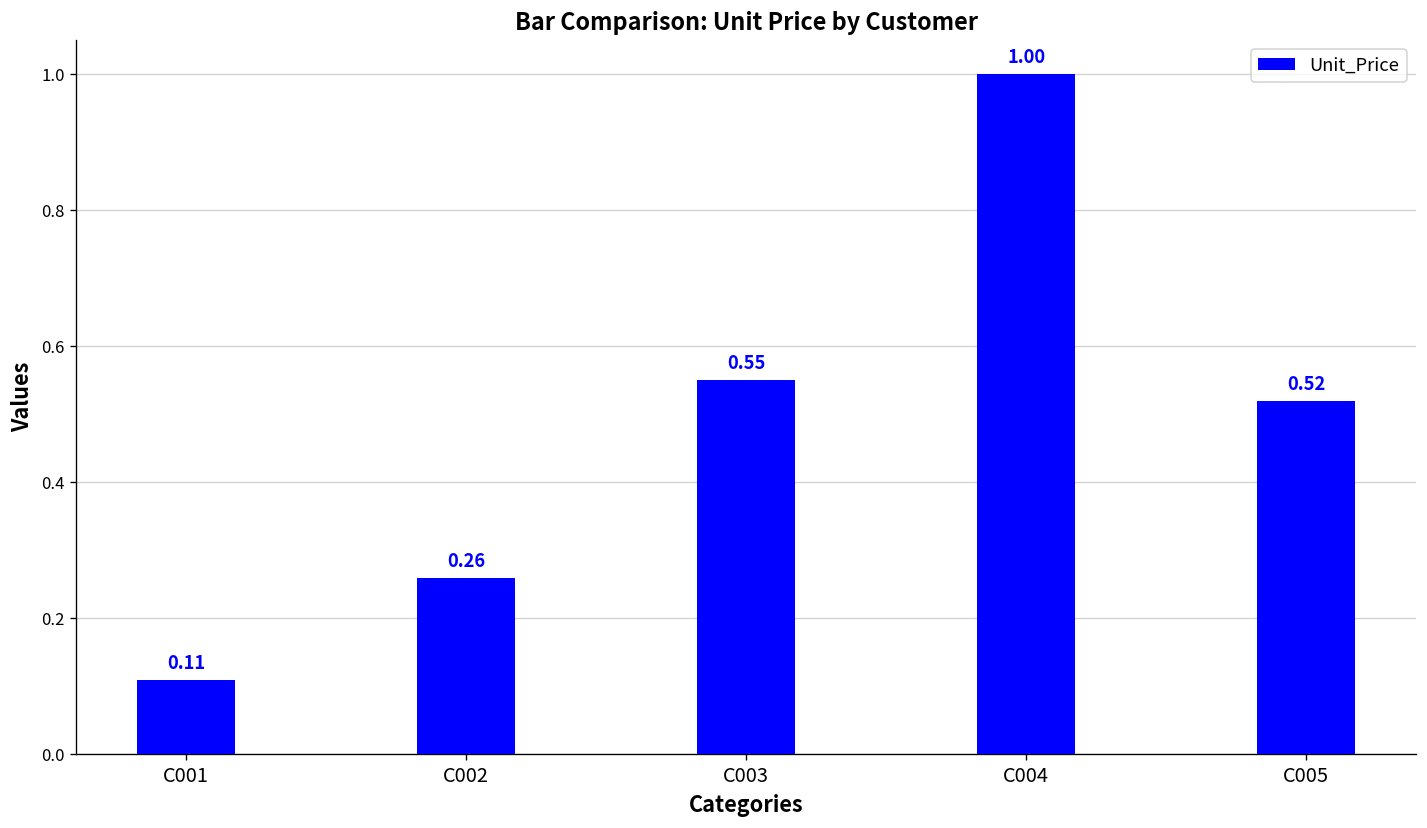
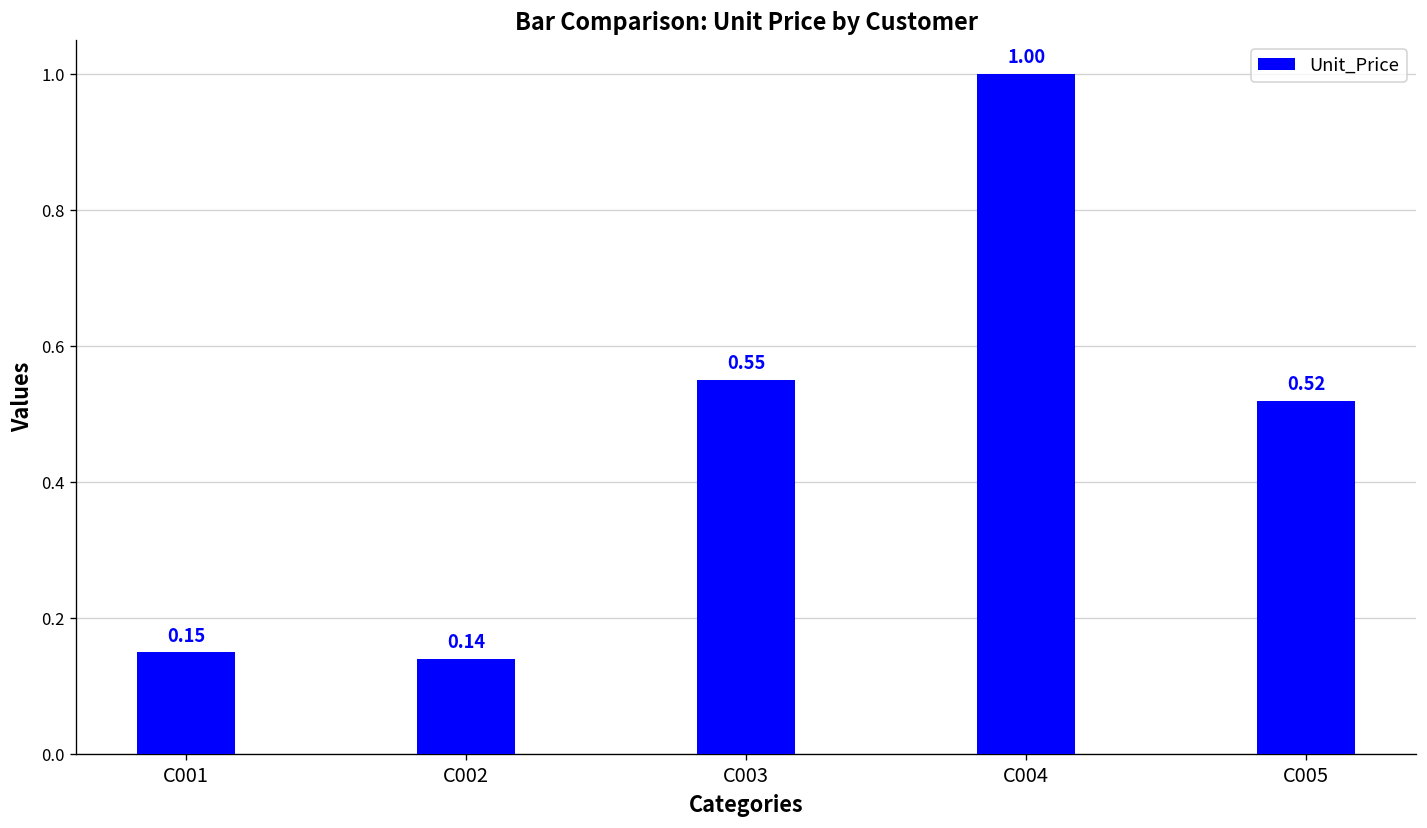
C001: 0.11 -> 0.15
C002: 0.26 -> 0.14
